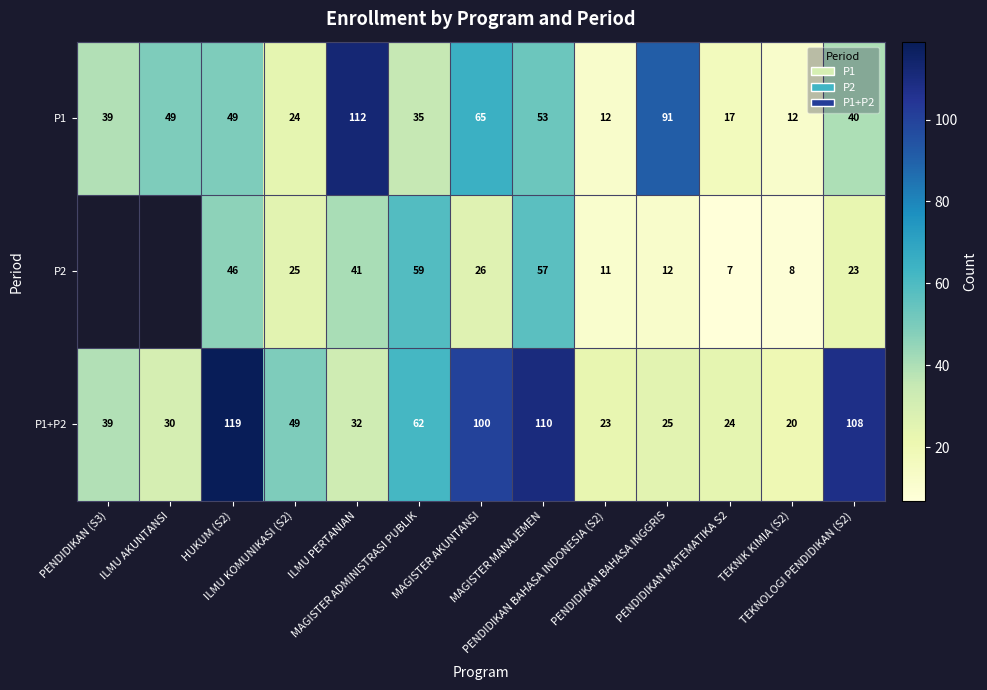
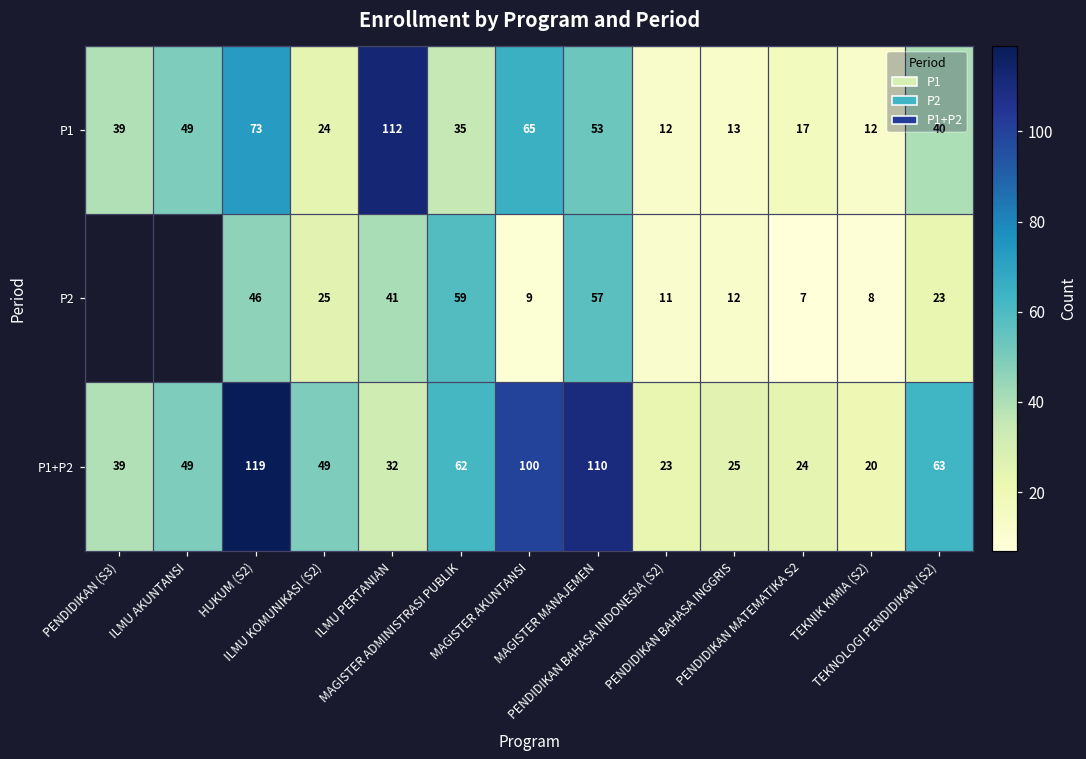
P1, HUKUM (S2): 49 -> 73
P1, PENDIDIKAN BAHASA INGGRIS: 91 -> 13
P2, MAGISTER AKUNTANSI: 26 -> 9
P1+P2, ILMU AKUNTANSI: 30 -> 49
P1+P2, TEKNOLOGI PENDIDIKAN (S2): 108 -> 63
